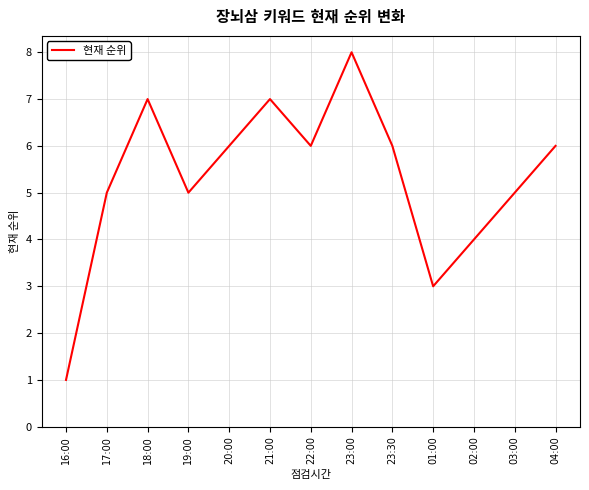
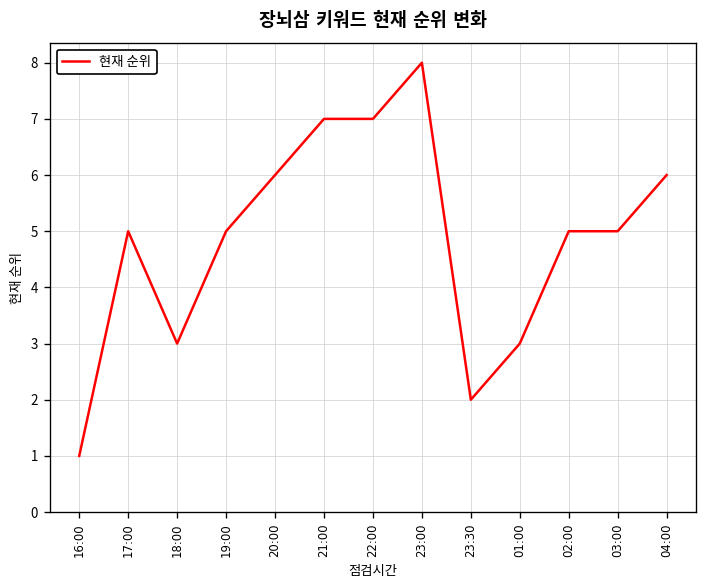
18:00: 7 -> 3
22:00: 6 -> 7
23:30: 6 -> 2
02:00: 4 -> 5
